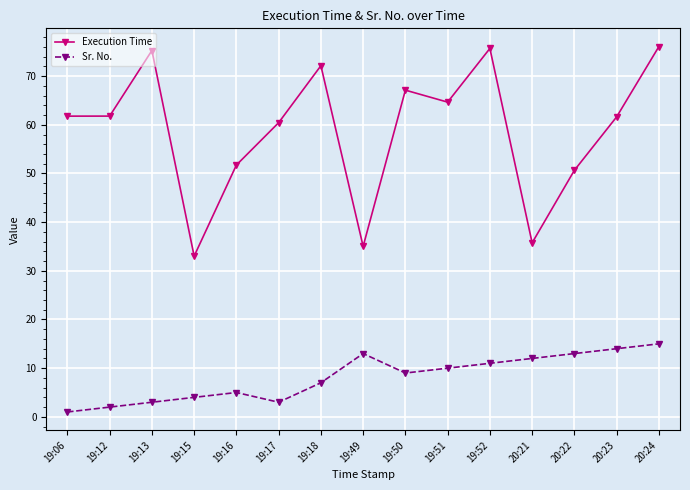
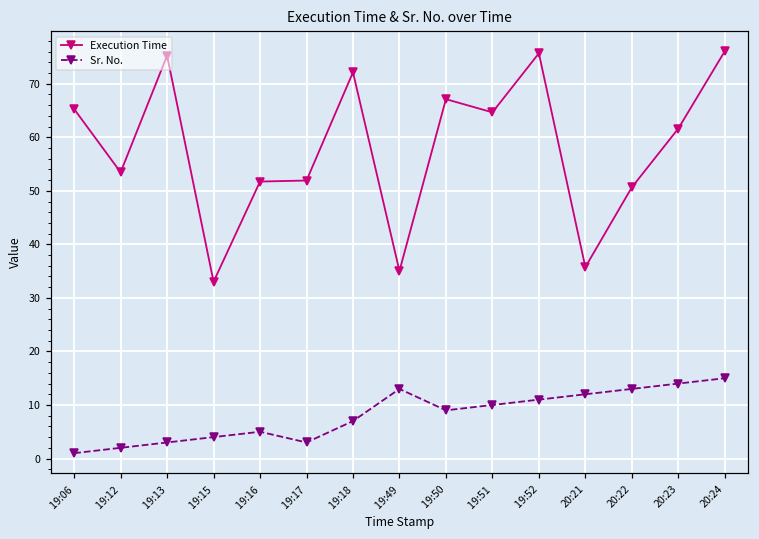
Execution Time, 19:06: 62 -> 65
Execution Time, 19:12: 62 -> 53
Execution Time, 19:17: 60 -> 52
